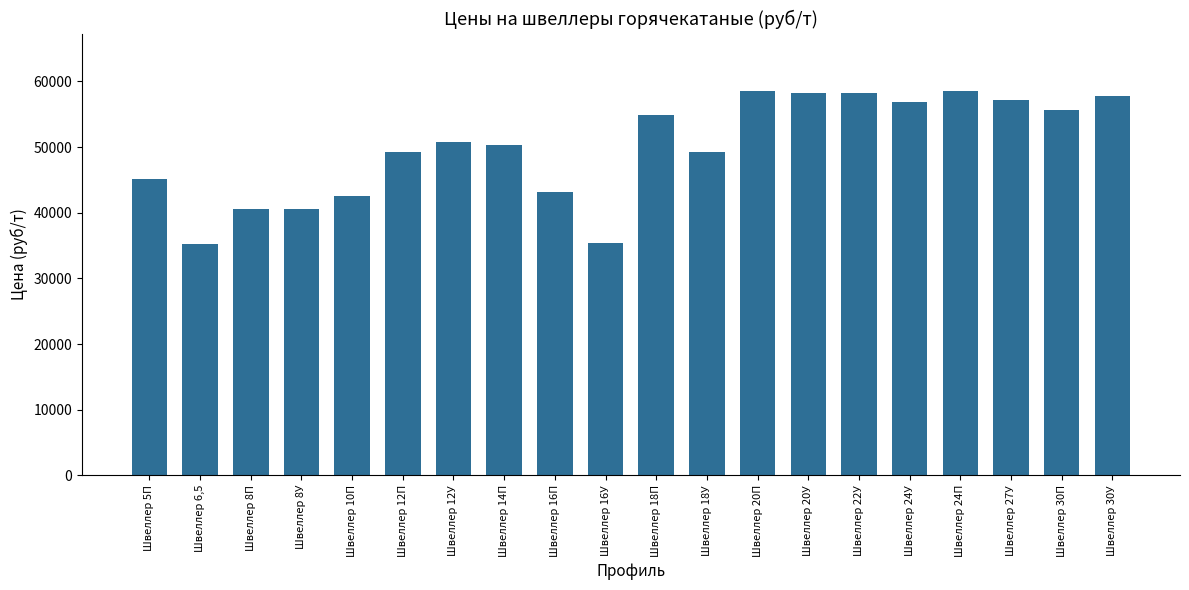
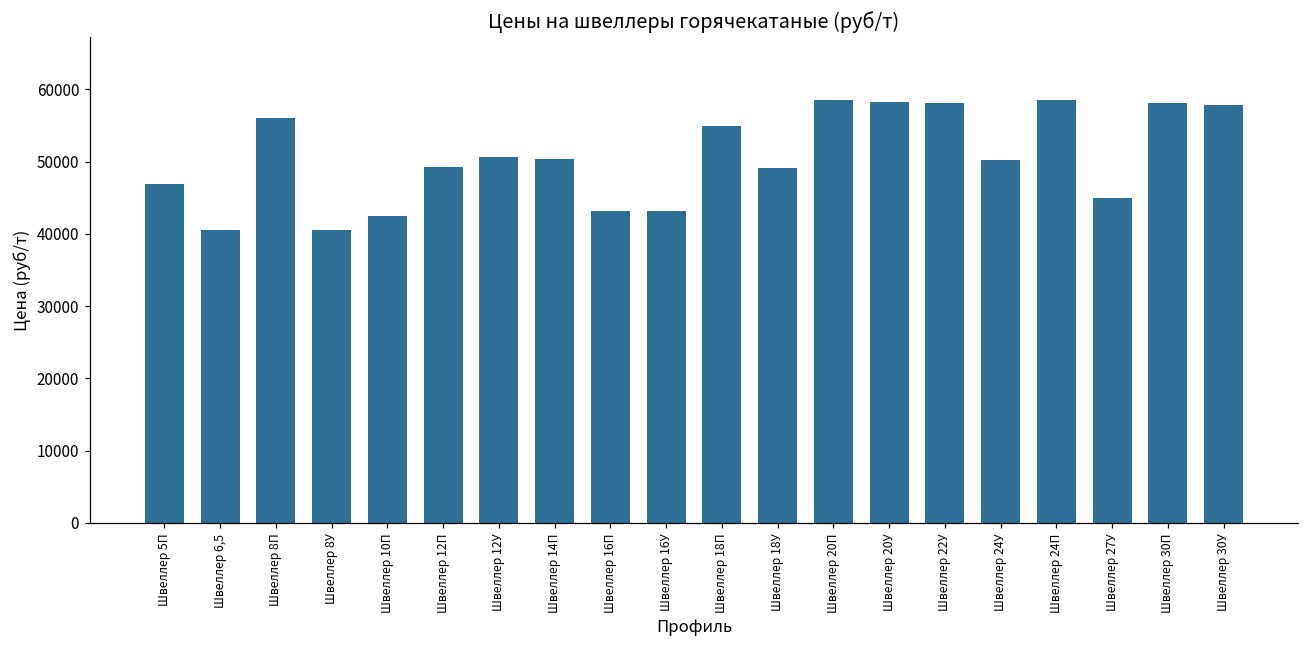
Швеллер 5П: 45000 -> 47000
Швеллер 6,5: 35000 -> 41000
Швеллер 8П: 41000 -> 56000
Швеллер 16У: 35000 -> 43000
Швеллер 24У: 57000 -> 50000
Швеллер 27У: 57000 -> 45000
Швеллер 30П: 56000 -> 58000
